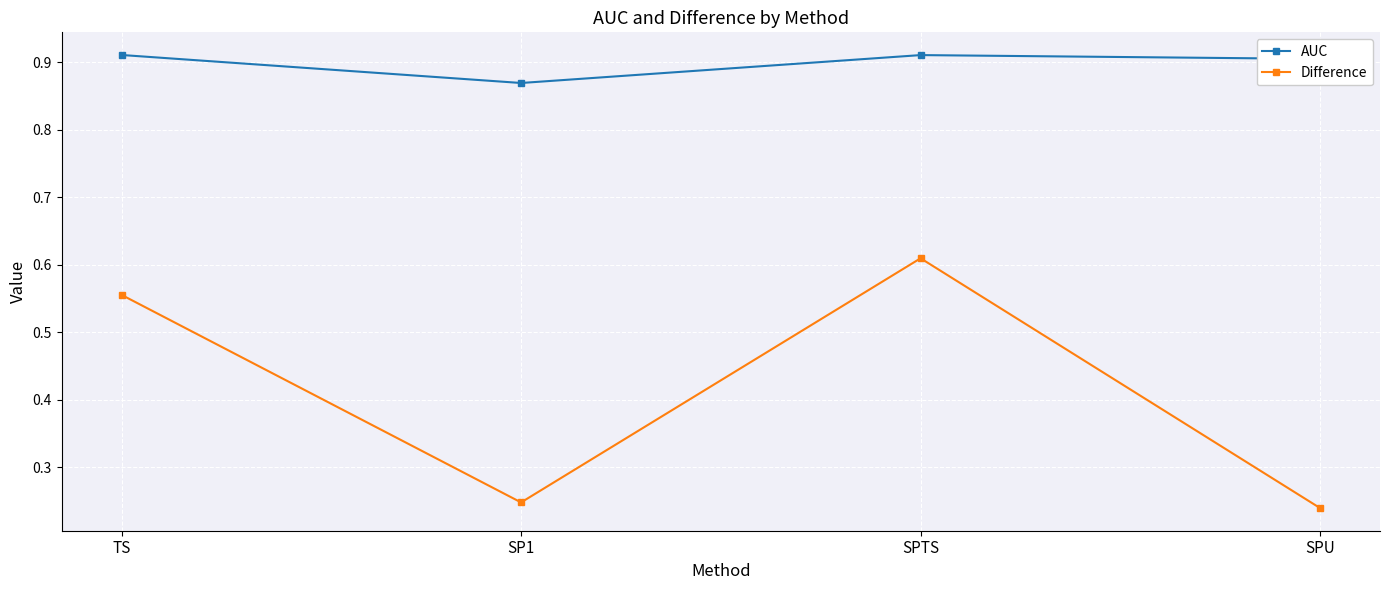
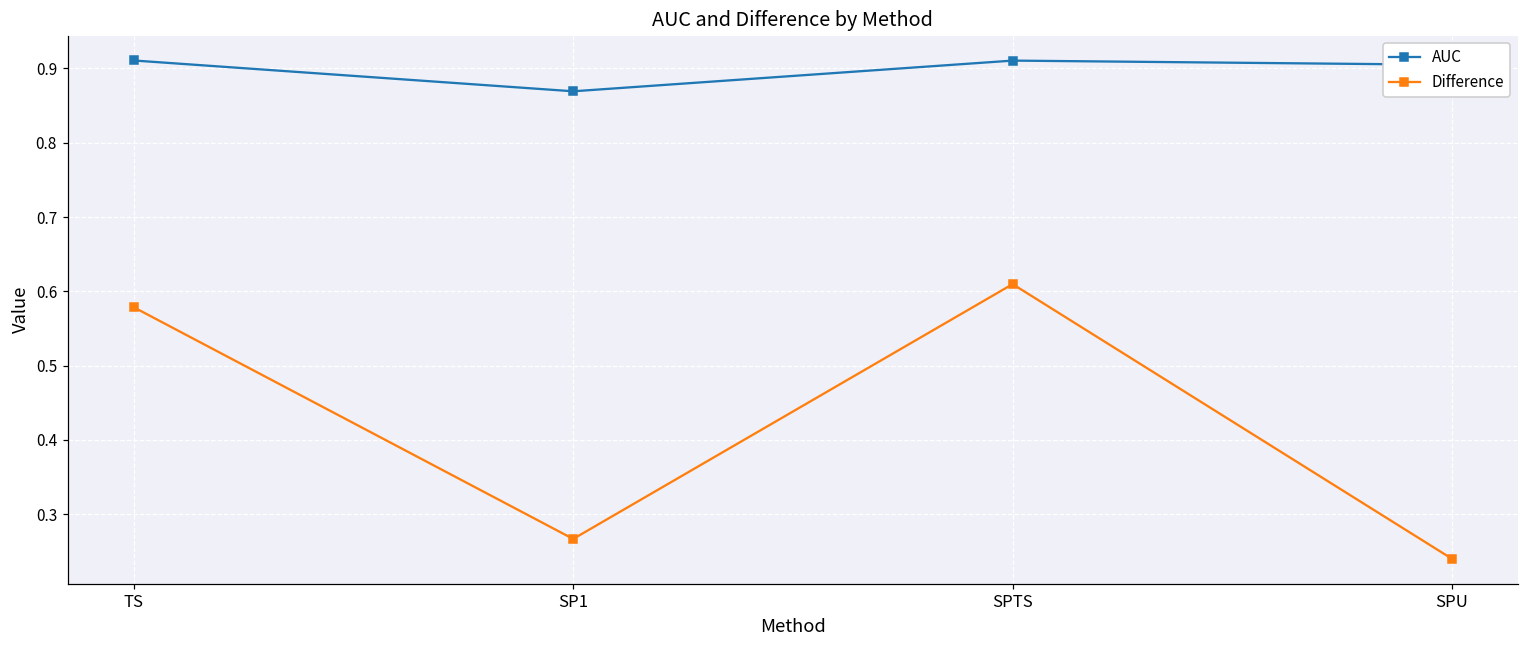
Difference, TS: 0.56 -> 0.58
Difference, SP1: 0.25 -> 0.27
